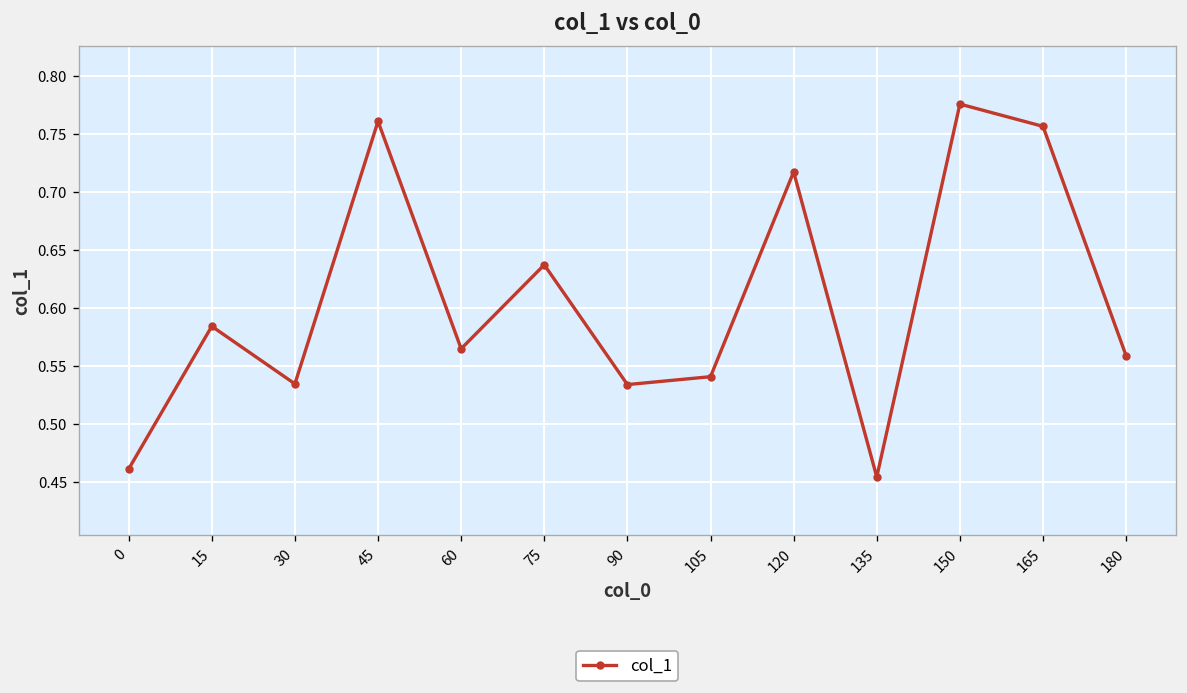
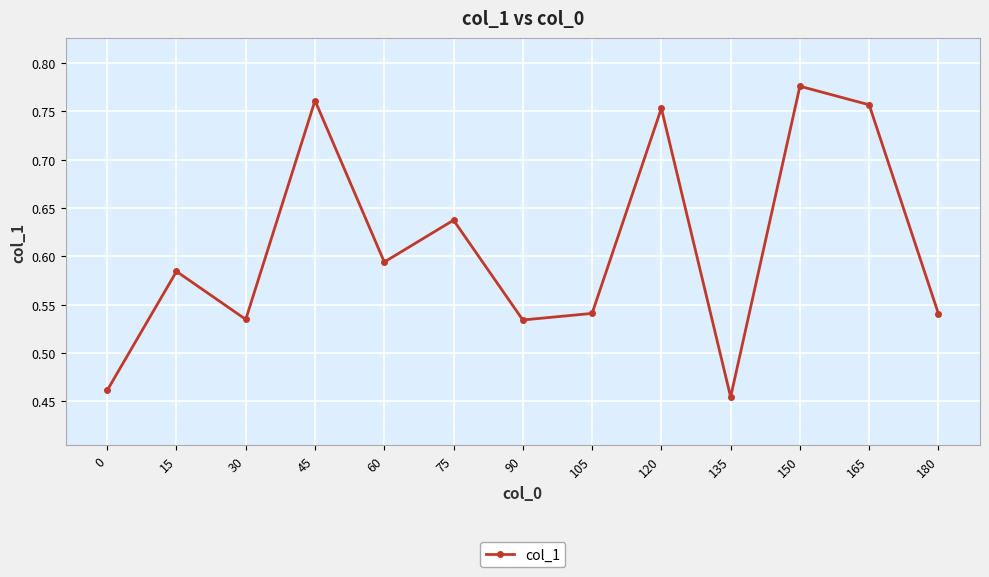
60: 0.56 -> 0.59
120: 0.72 -> 0.75
180: 0.56 -> 0.54
